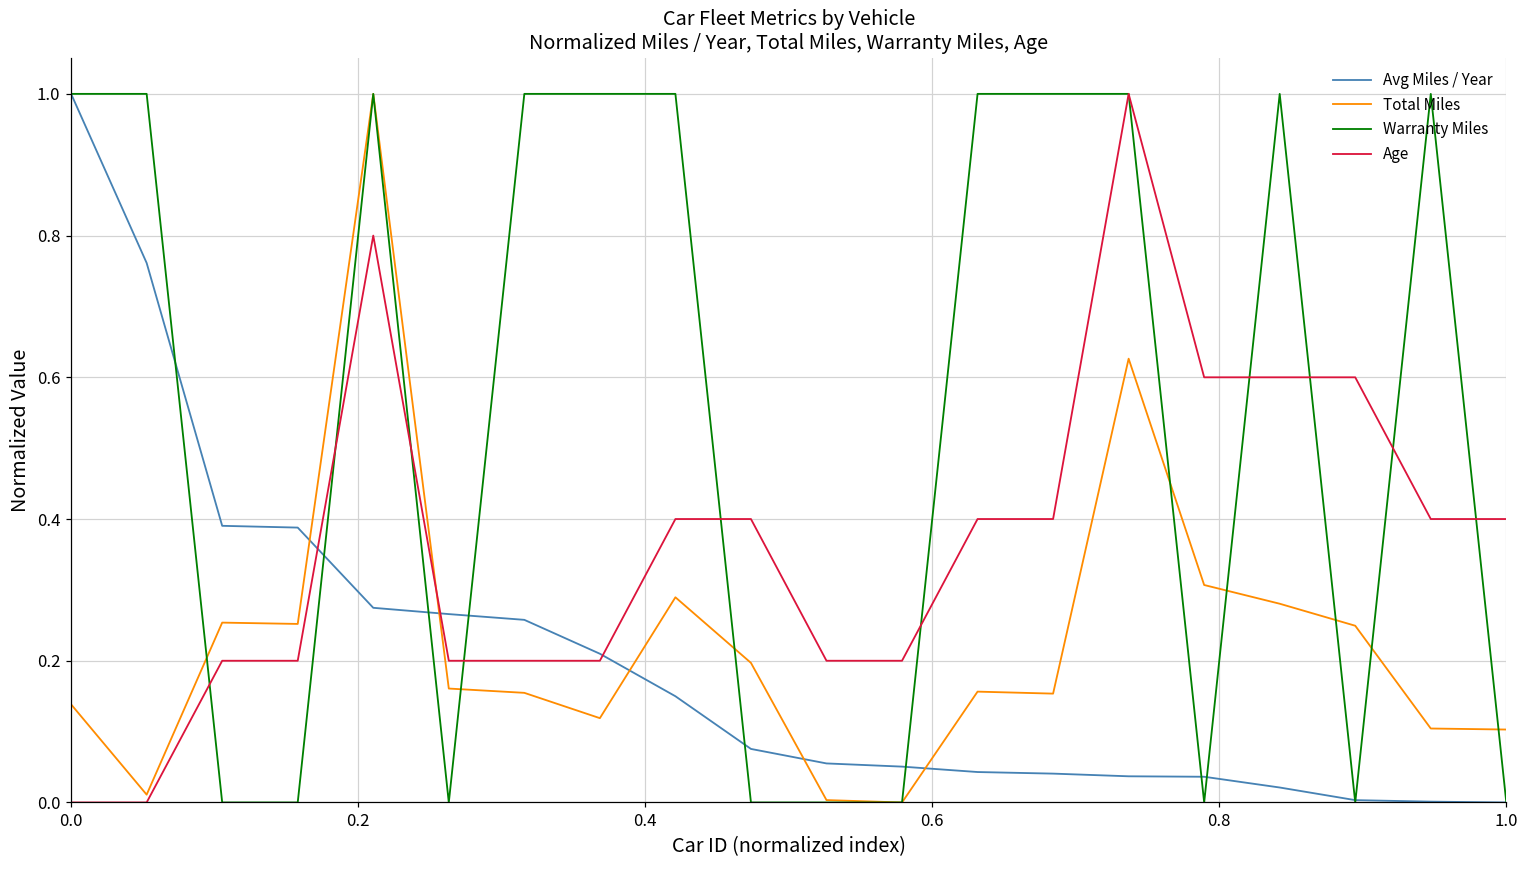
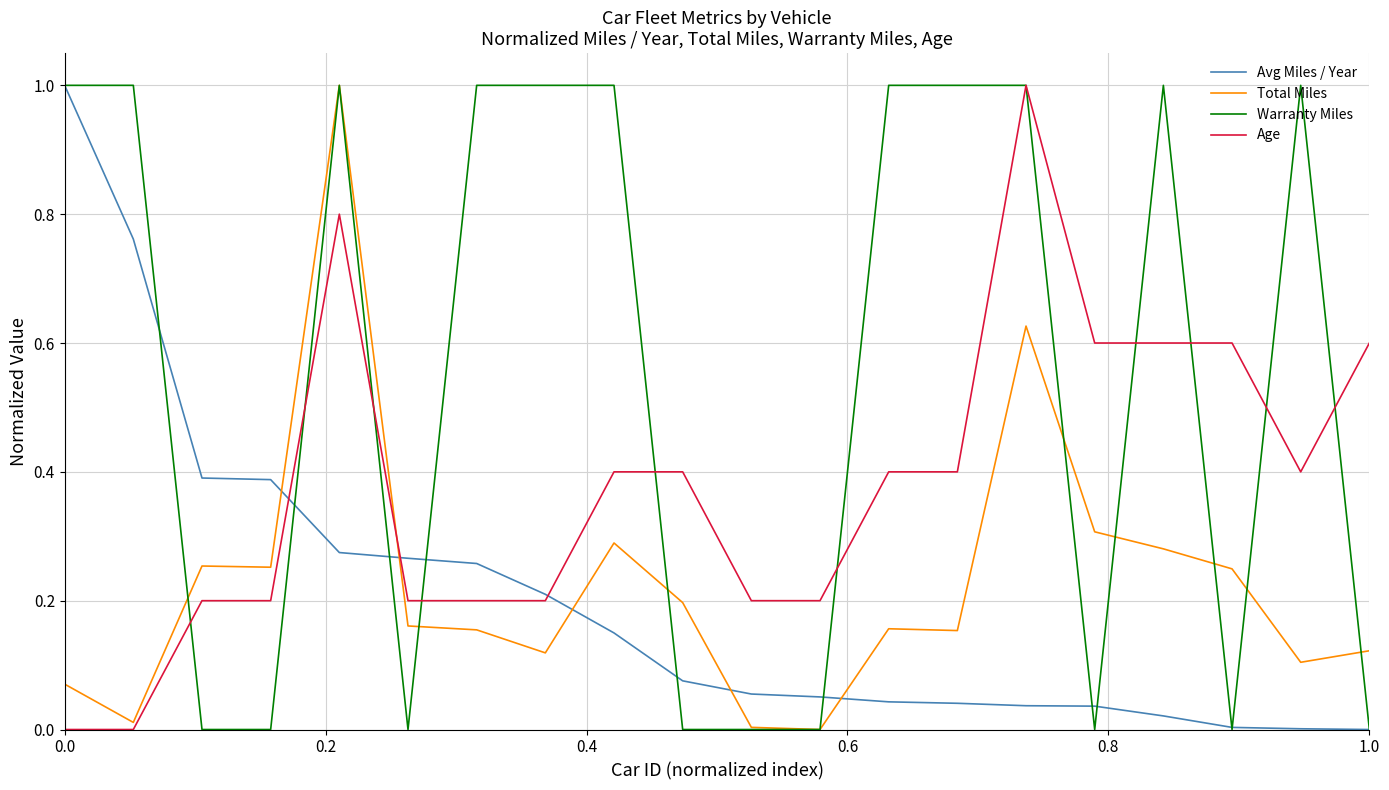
Total Miles, 0.0: 0.14 -> 0.07
Total Miles, 1.0: 0.10 -> 0.12
Age, 1.0: 0.40 -> 0.60
